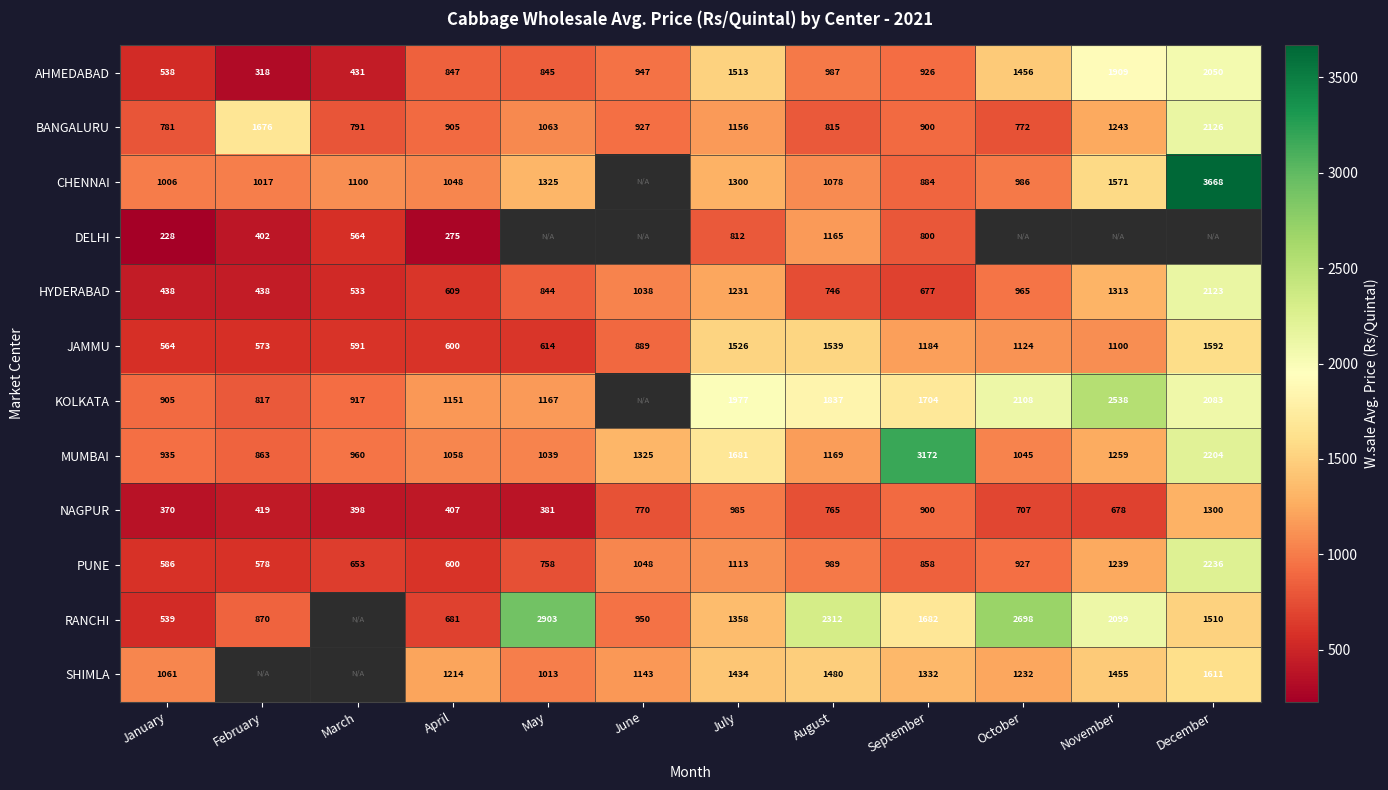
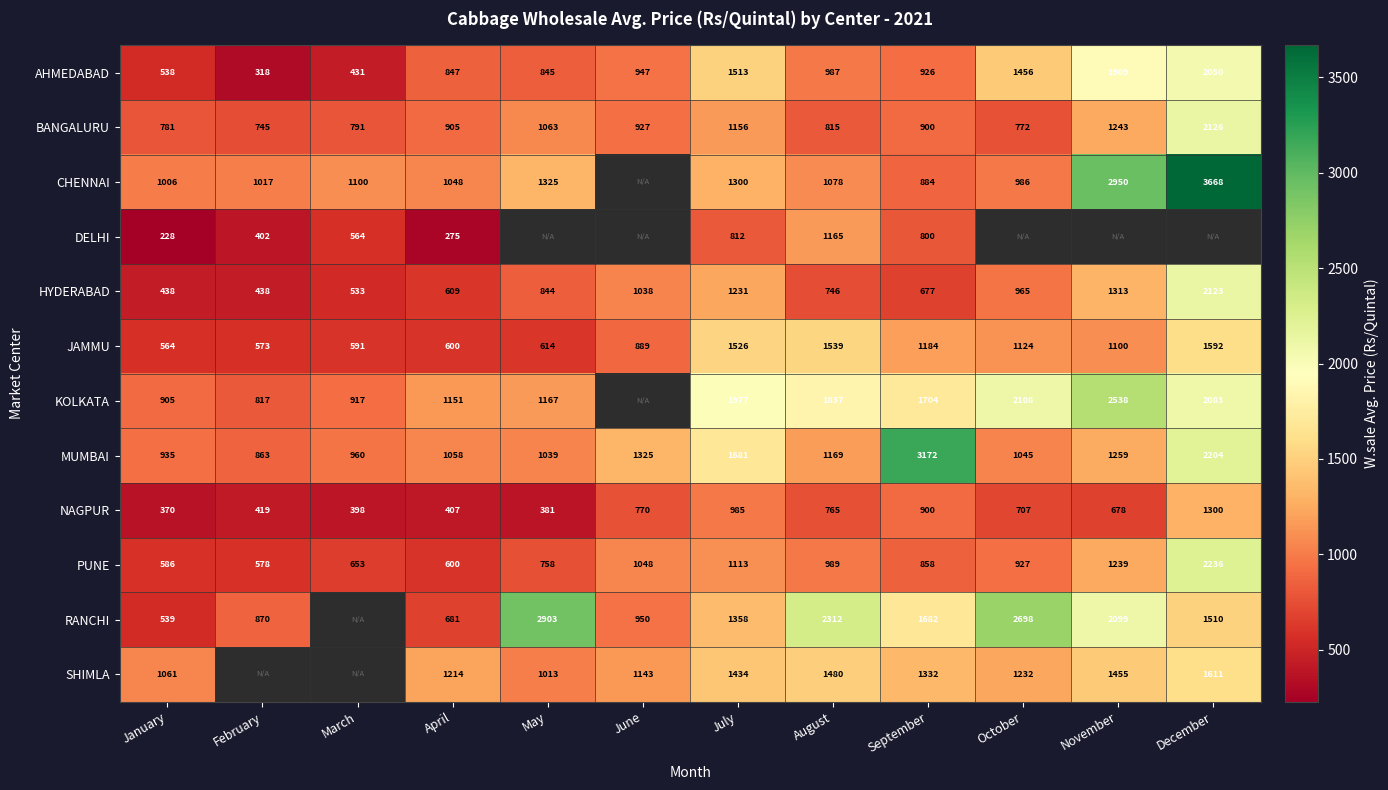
BANGALURU, February: 1676 -> 745
CHENNAI, November: 1571 -> 2950
